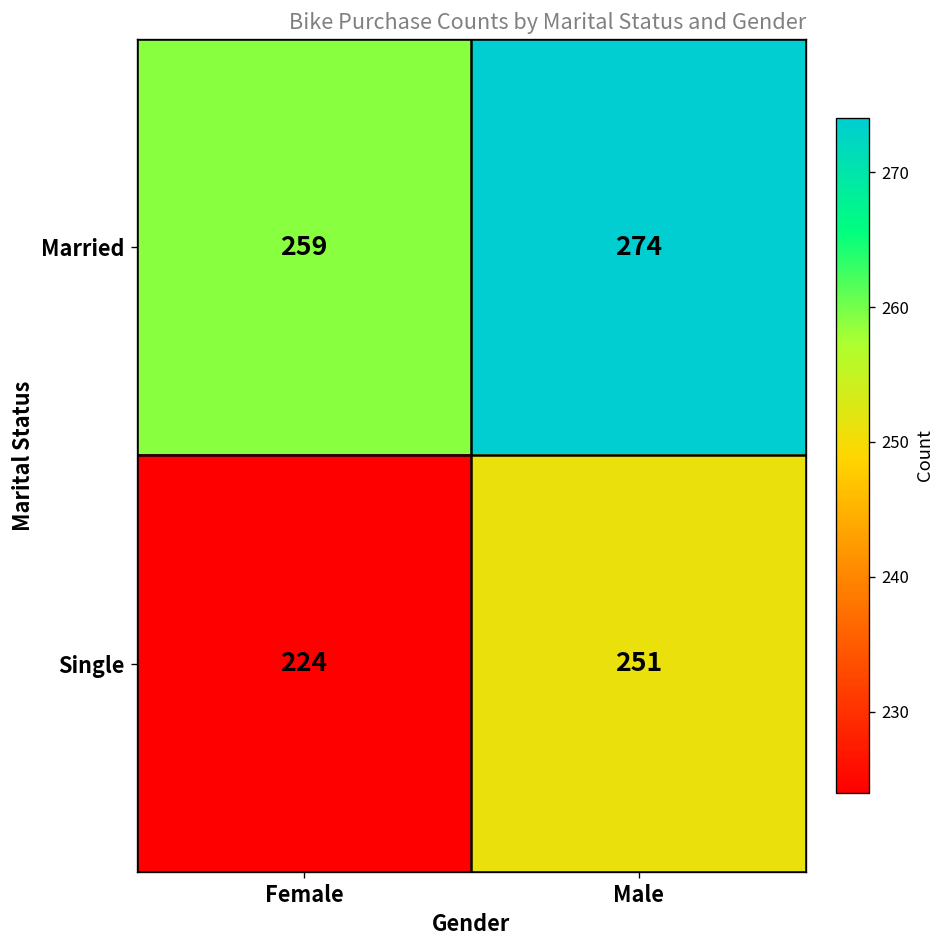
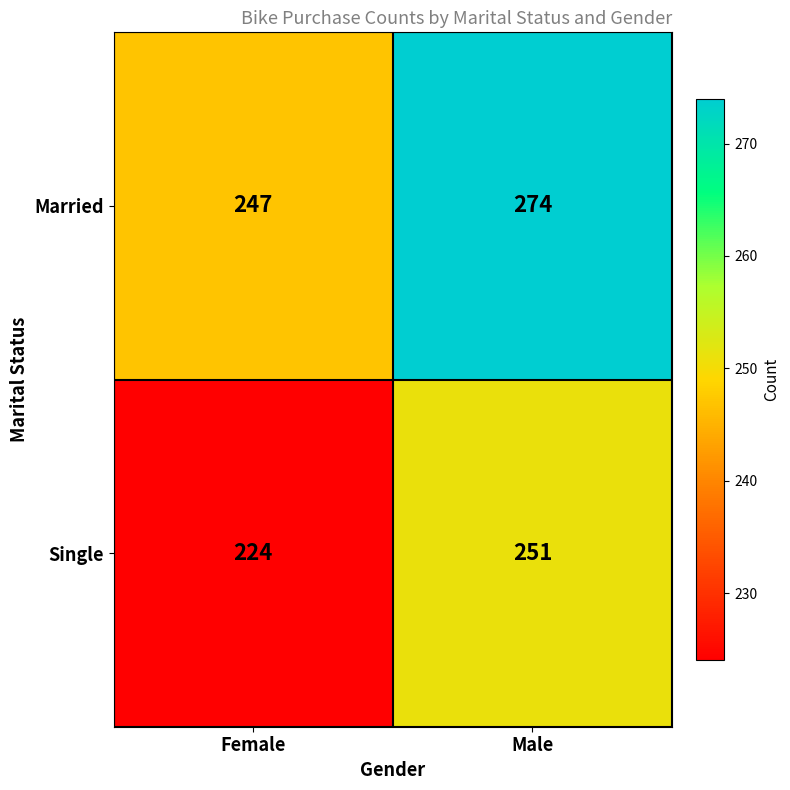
Married, Female: 259 -> 247
